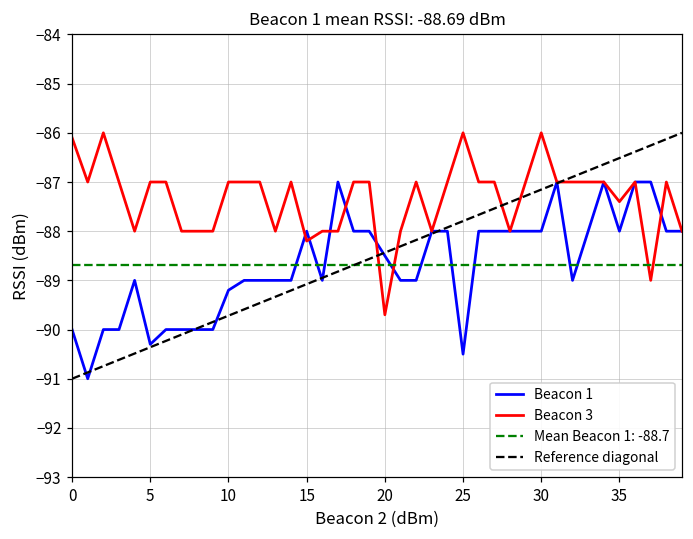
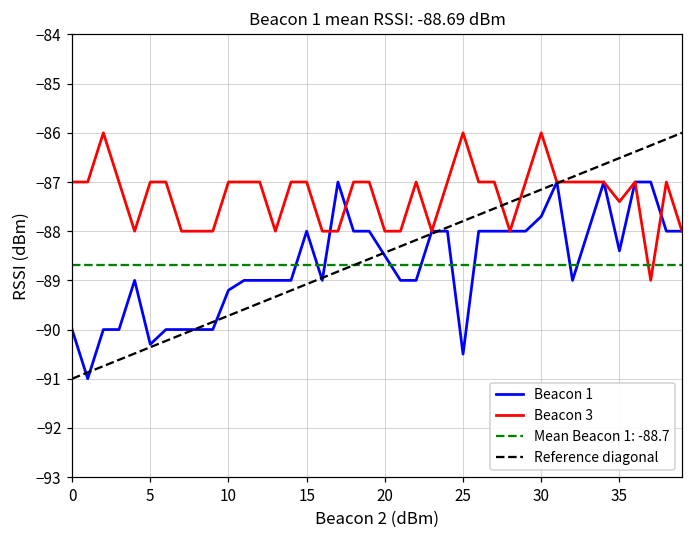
Beacon 3, 0: -86.1 -> -87.0
Beacon 3, 15: -88.2 -> -87.0
Beacon 3, 20: -89.7 -> -88.0
Beacon 1, 30: -88.0 -> -87.7
Beacon 1, 35: -88.0 -> -88.4
